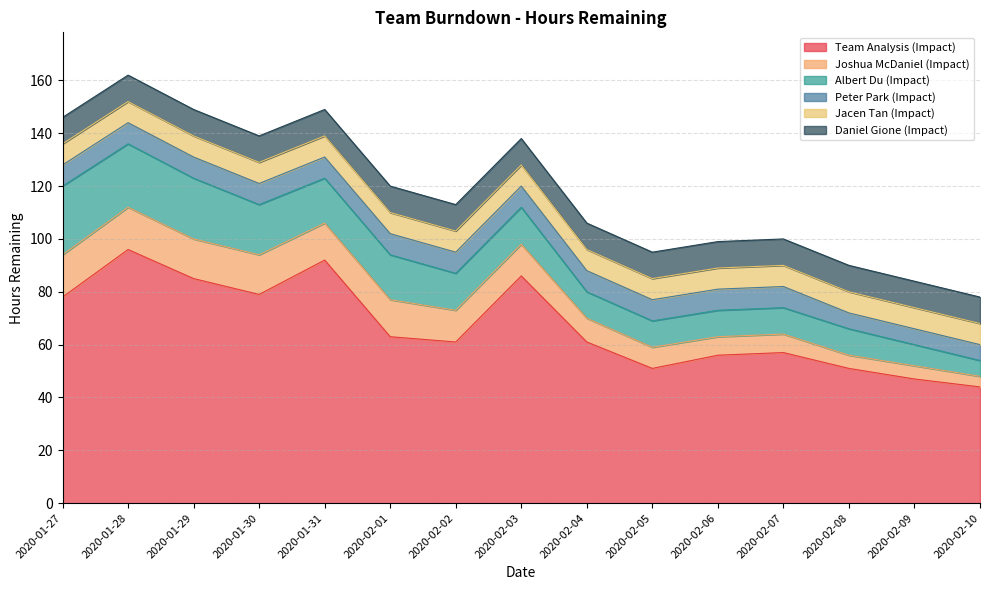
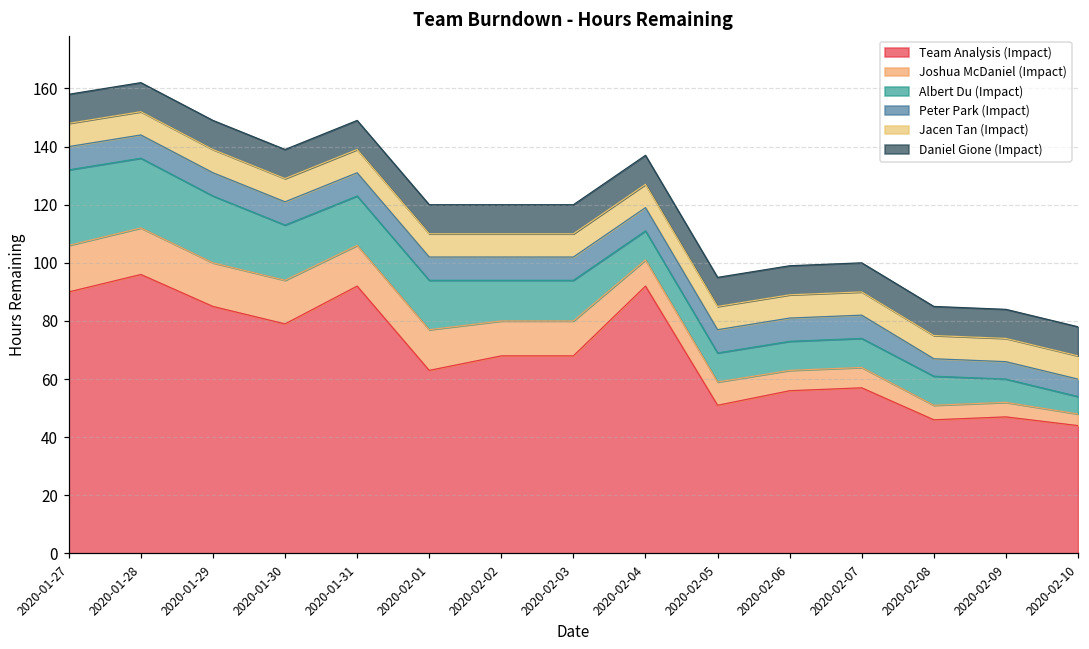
Team Analysis (Impact), 2020-01-27: 78 -> 90
Team Analysis (Impact), 2020-02-02: 61 -> 68
Team Analysis (Impact), 2020-02-03: 86 -> 68
Team Analysis (Impact), 2020-02-04: 61 -> 92
Team Analysis (Impact), 2020-02-08: 51 -> 46
